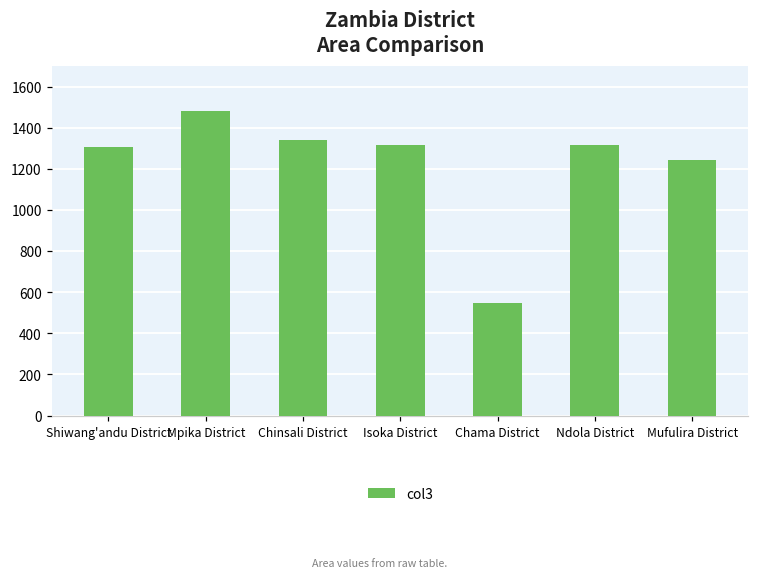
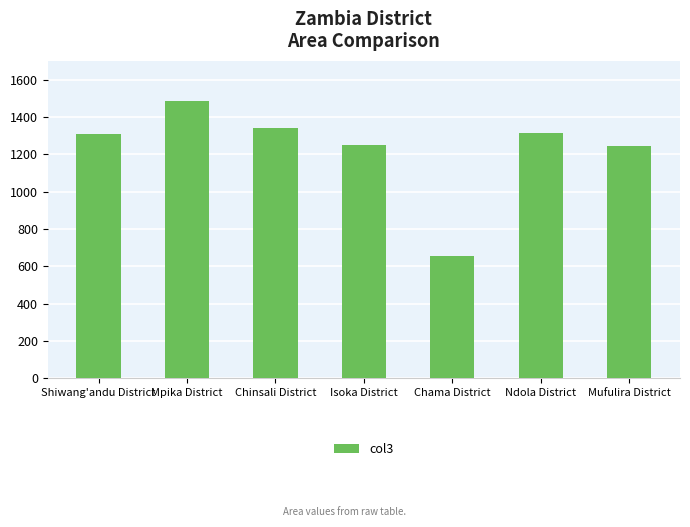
Isoka District: 1320 -> 1250
Chama District: 550 -> 660
